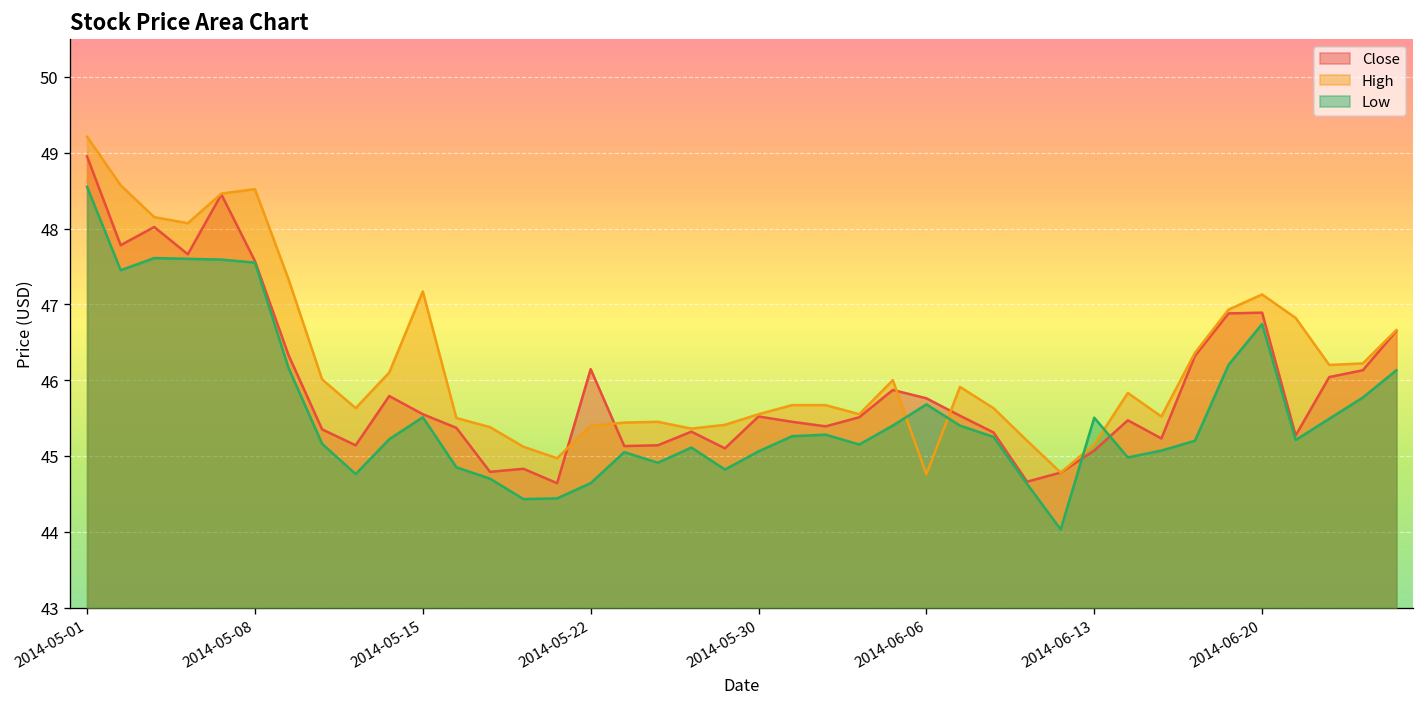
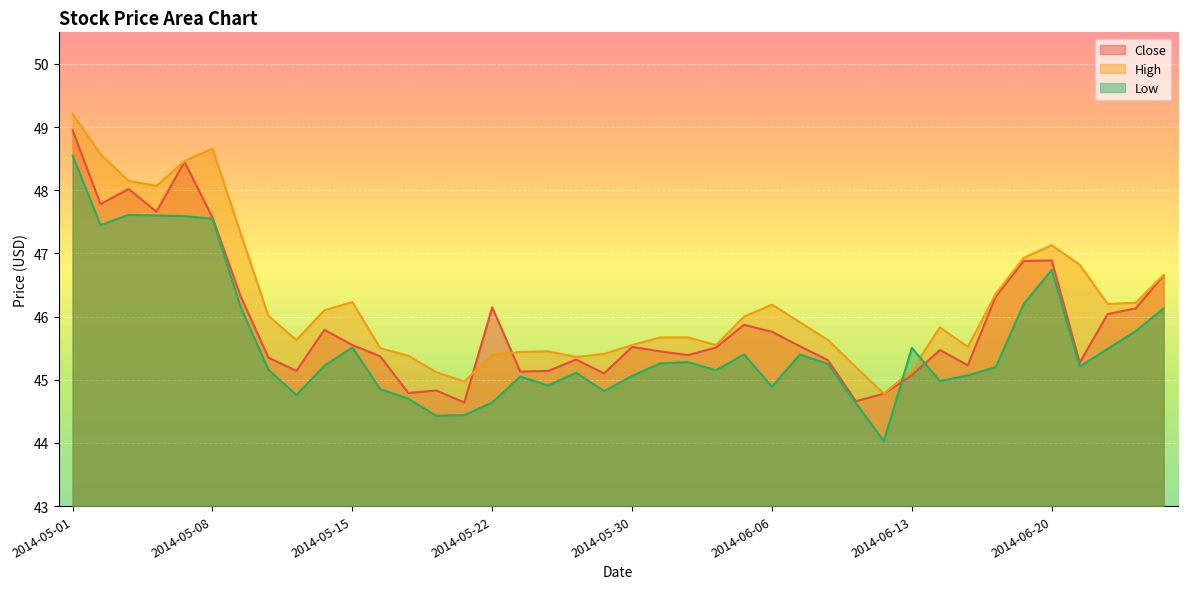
High, 2014-05-08: 48.5 -> 48.7
High, 2014-05-15: 47.2 -> 46.2
High, 2014-06-06: 44.8 -> 46.2
Low, 2014-06-06: 45.7 -> 44.9
